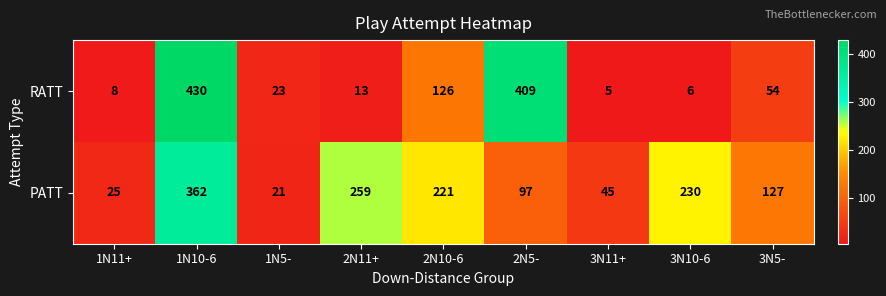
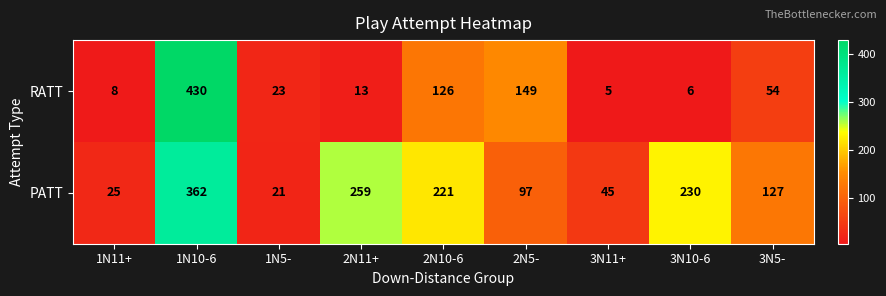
RATT, 2N5-: 409 -> 149
